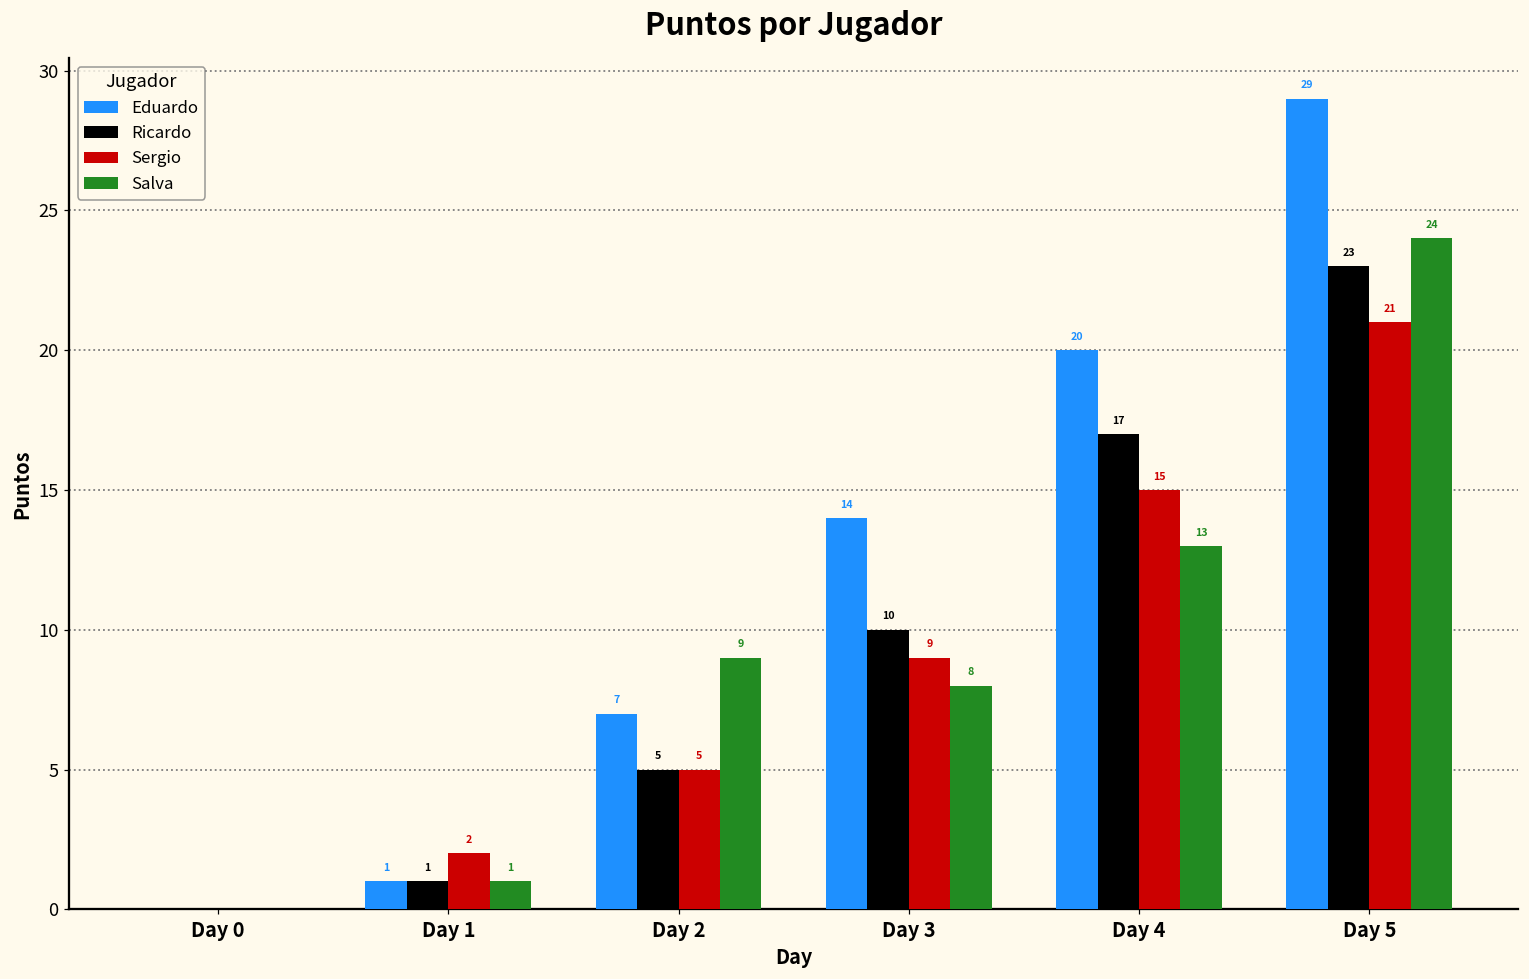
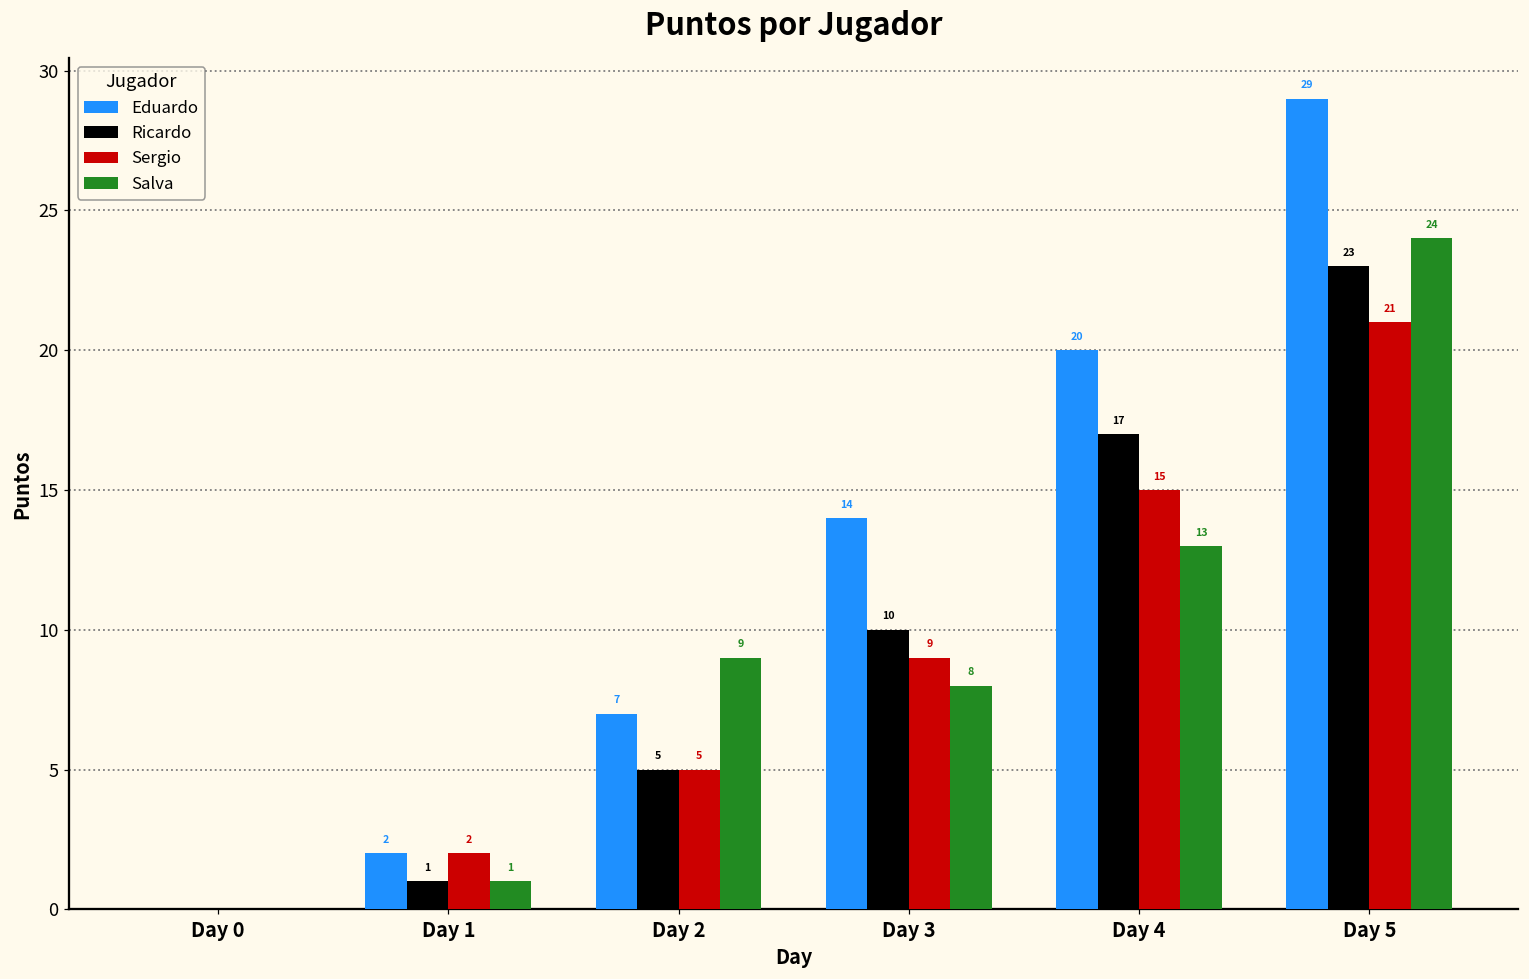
Eduardo, Day 1: 1 -> 2
